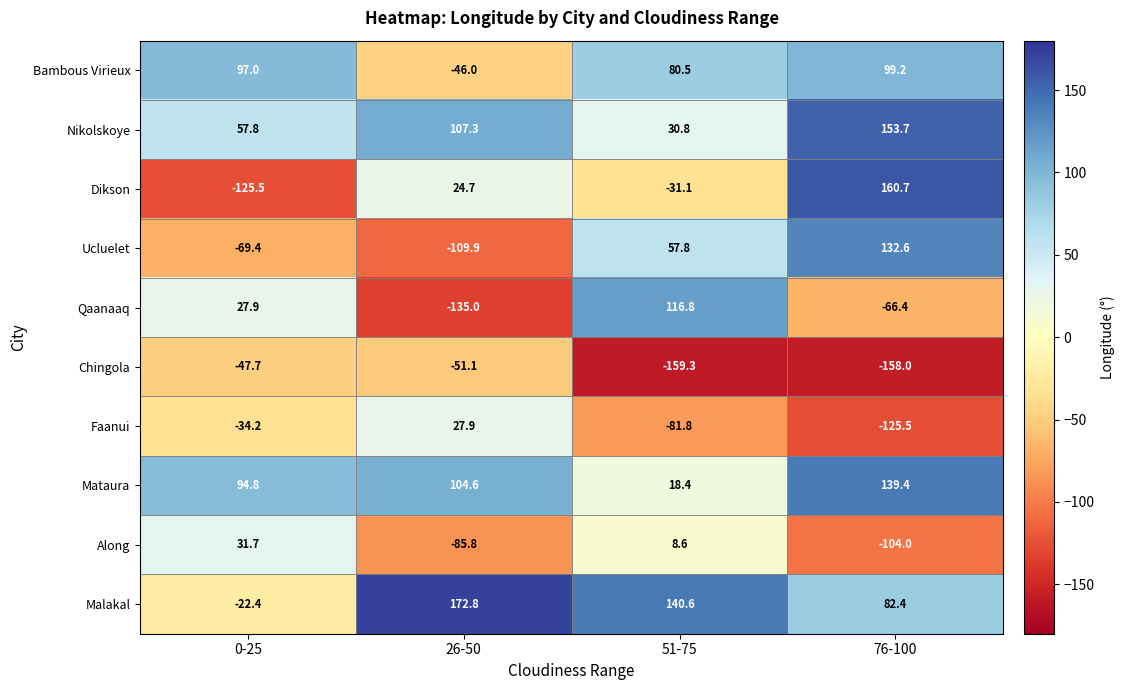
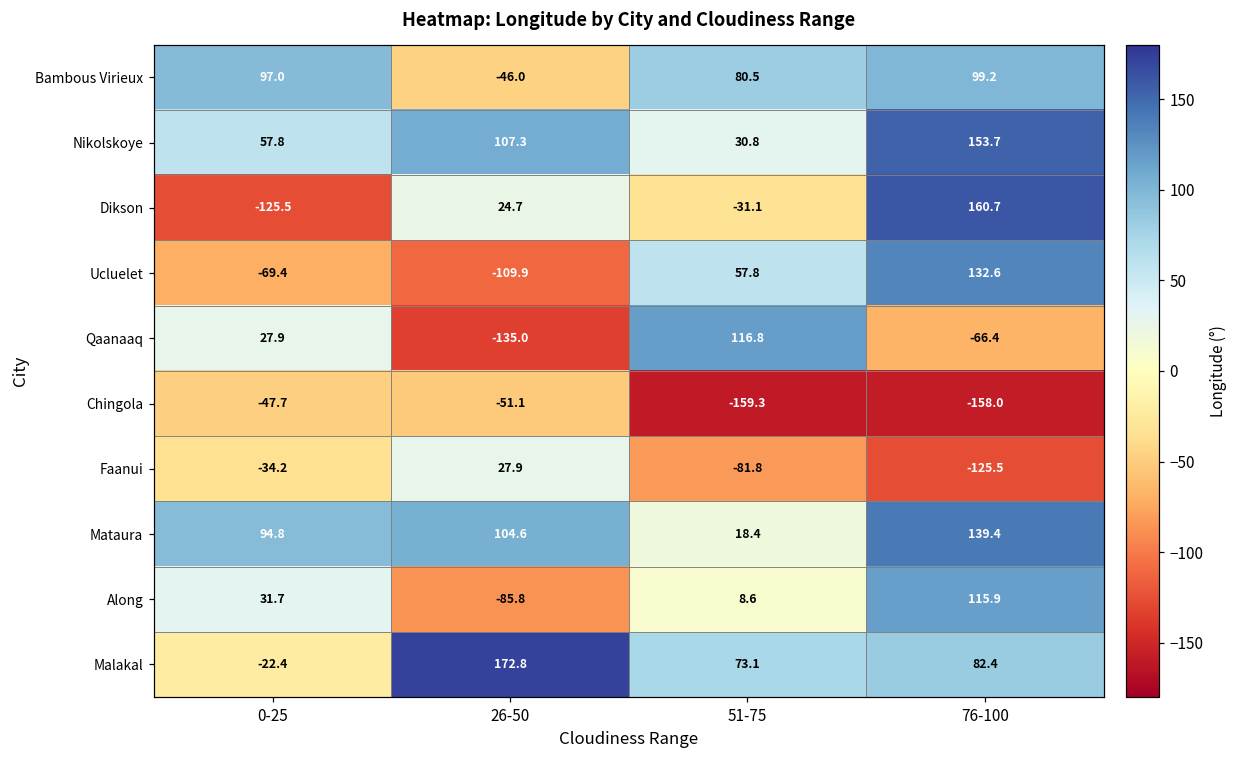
Along, 76-100: -104.0 -> 115.9
Malakal, 51-75: 140.6 -> 73.1
